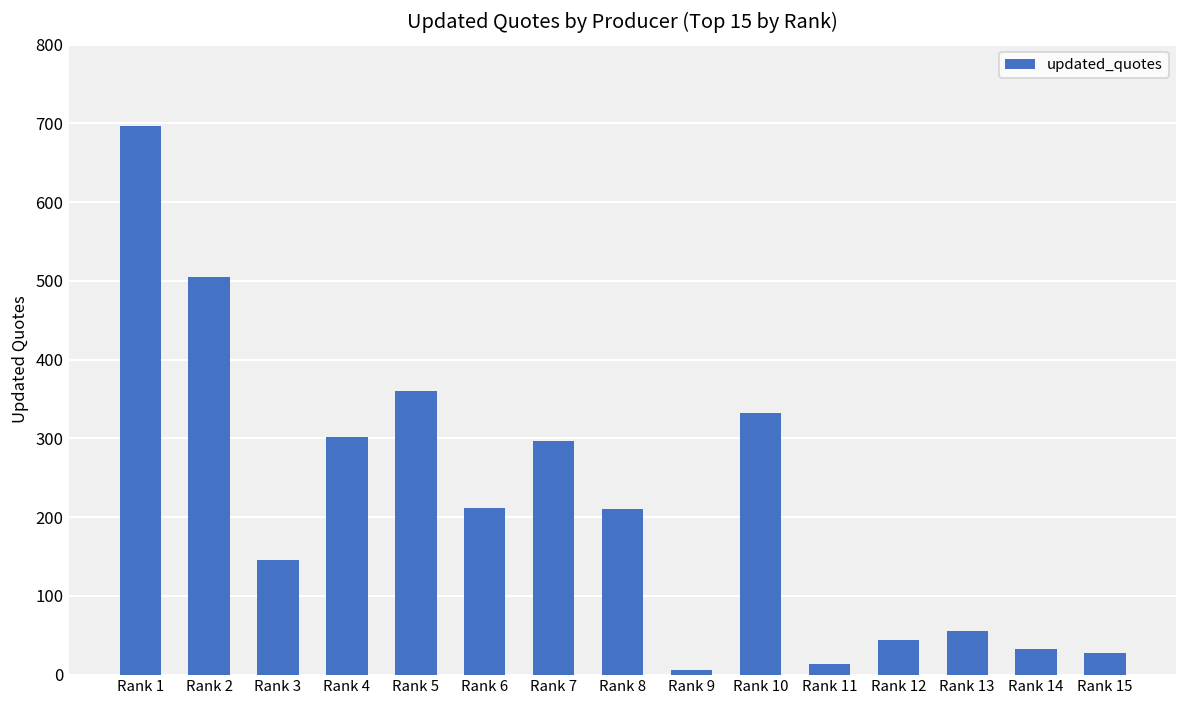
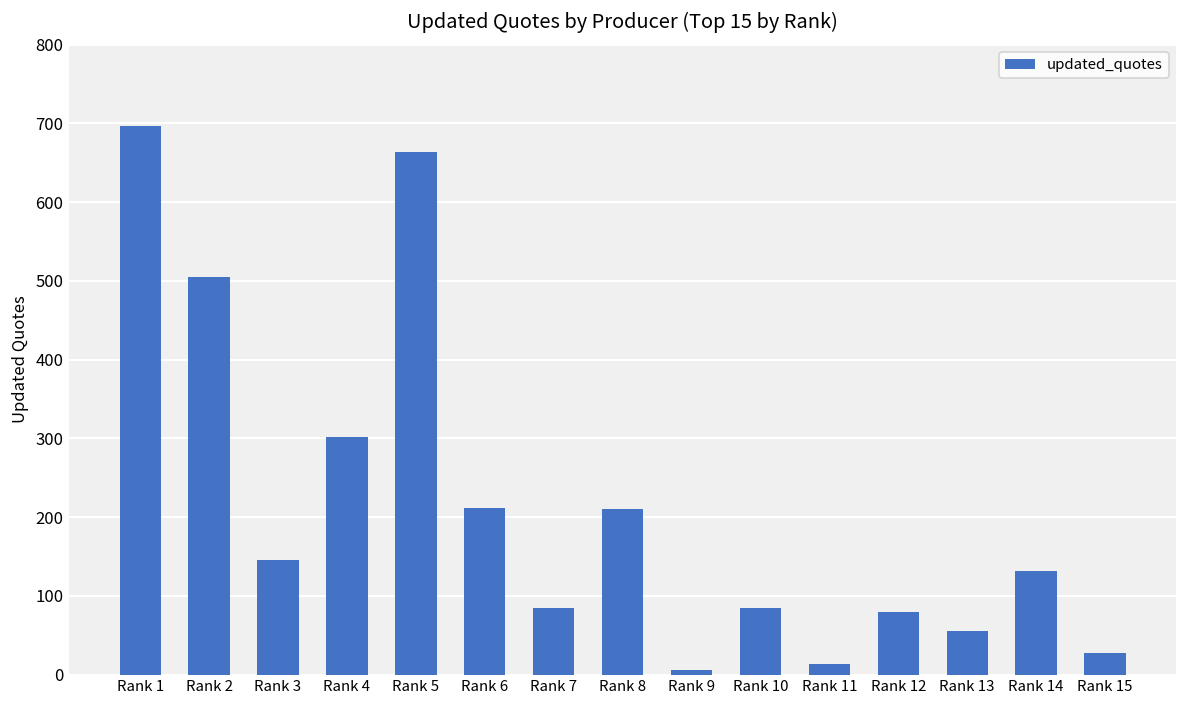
Rank 5: 360 -> 660
Rank 7: 300 -> 90
Rank 10: 330 -> 80
Rank 12: 40 -> 80
Rank 14: 30 -> 130
